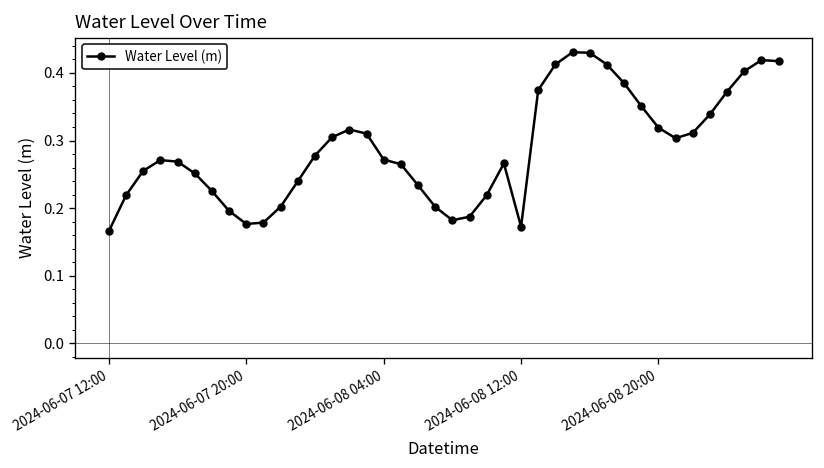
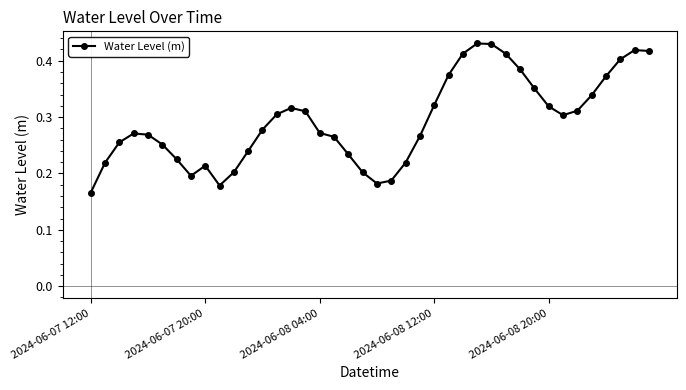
2024-06-07 20:00: 0.18 -> 0.21
2024-06-08 12:00: 0.17 -> 0.32
